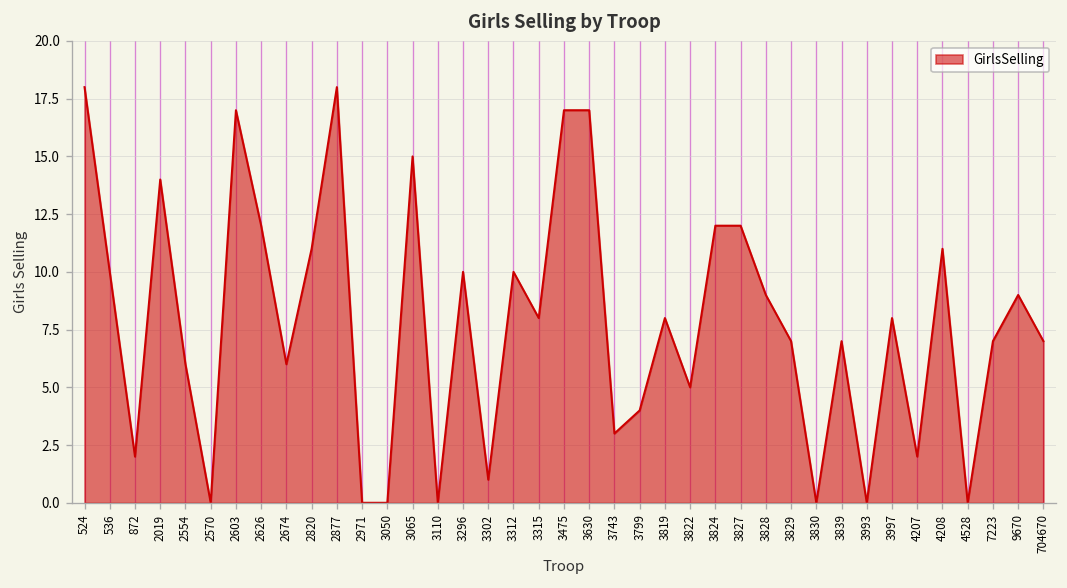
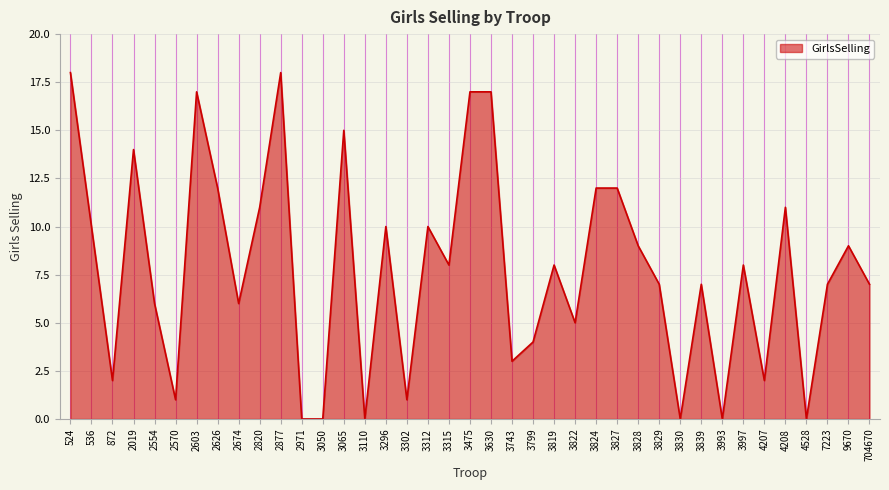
2570: 0 -> 1
